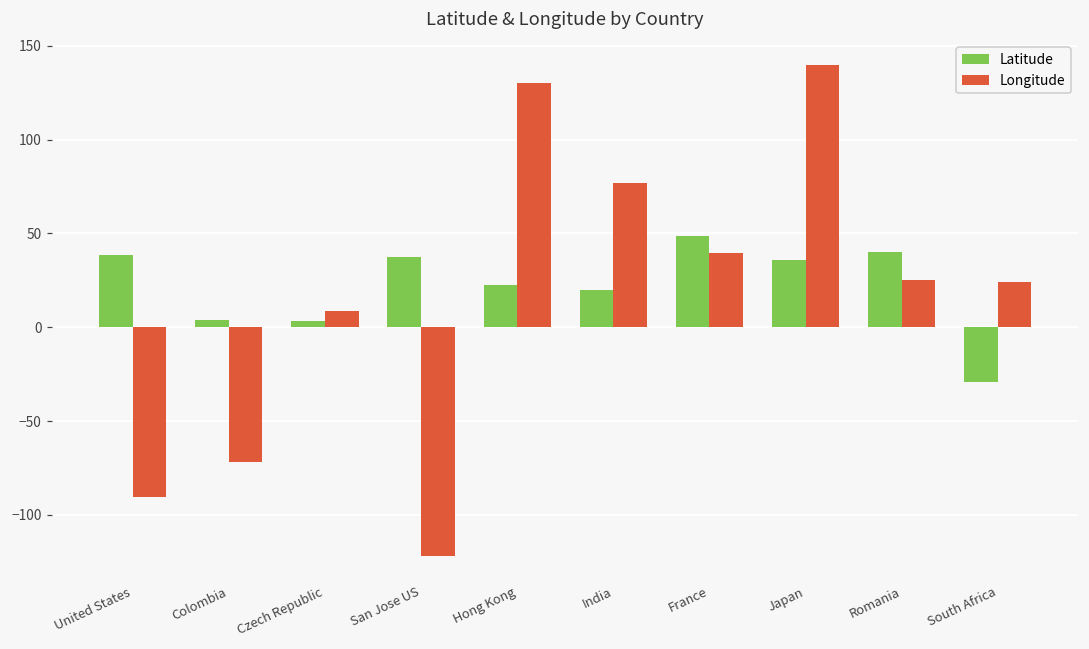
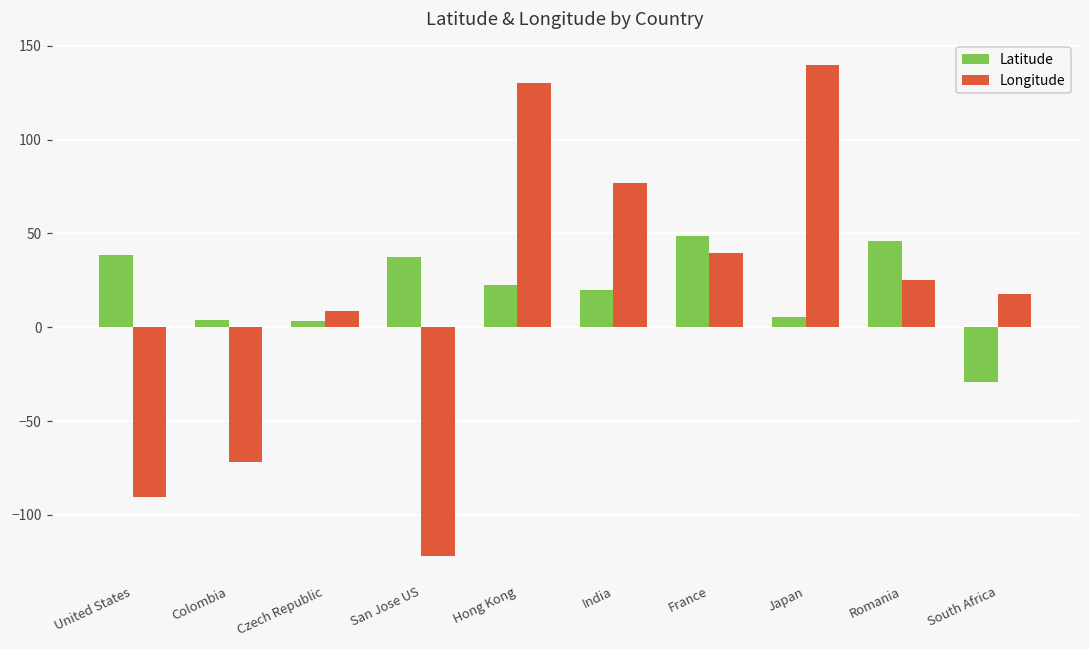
Latitude, Japan: 36 -> 5
Latitude, Romania: 40 -> 46
Longitude, South Africa: 24 -> 18
